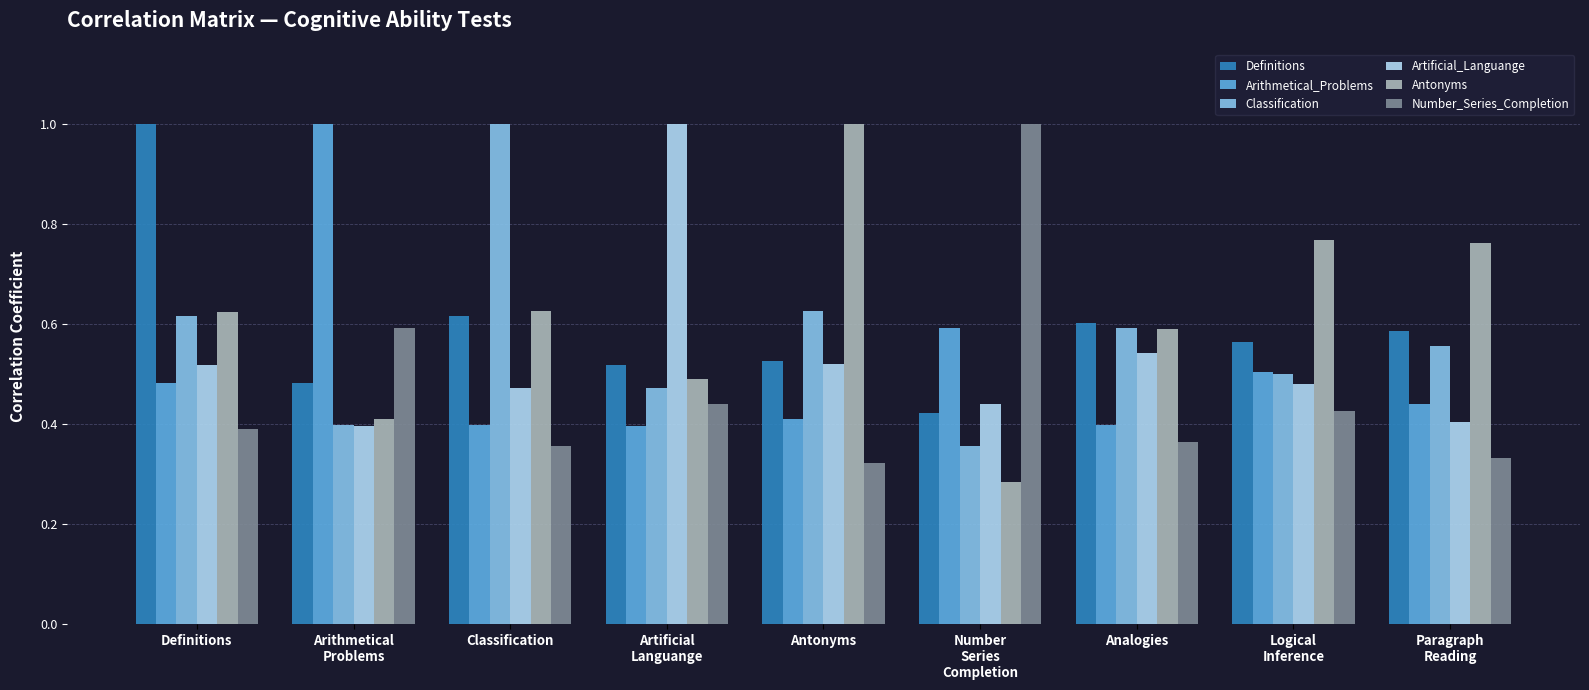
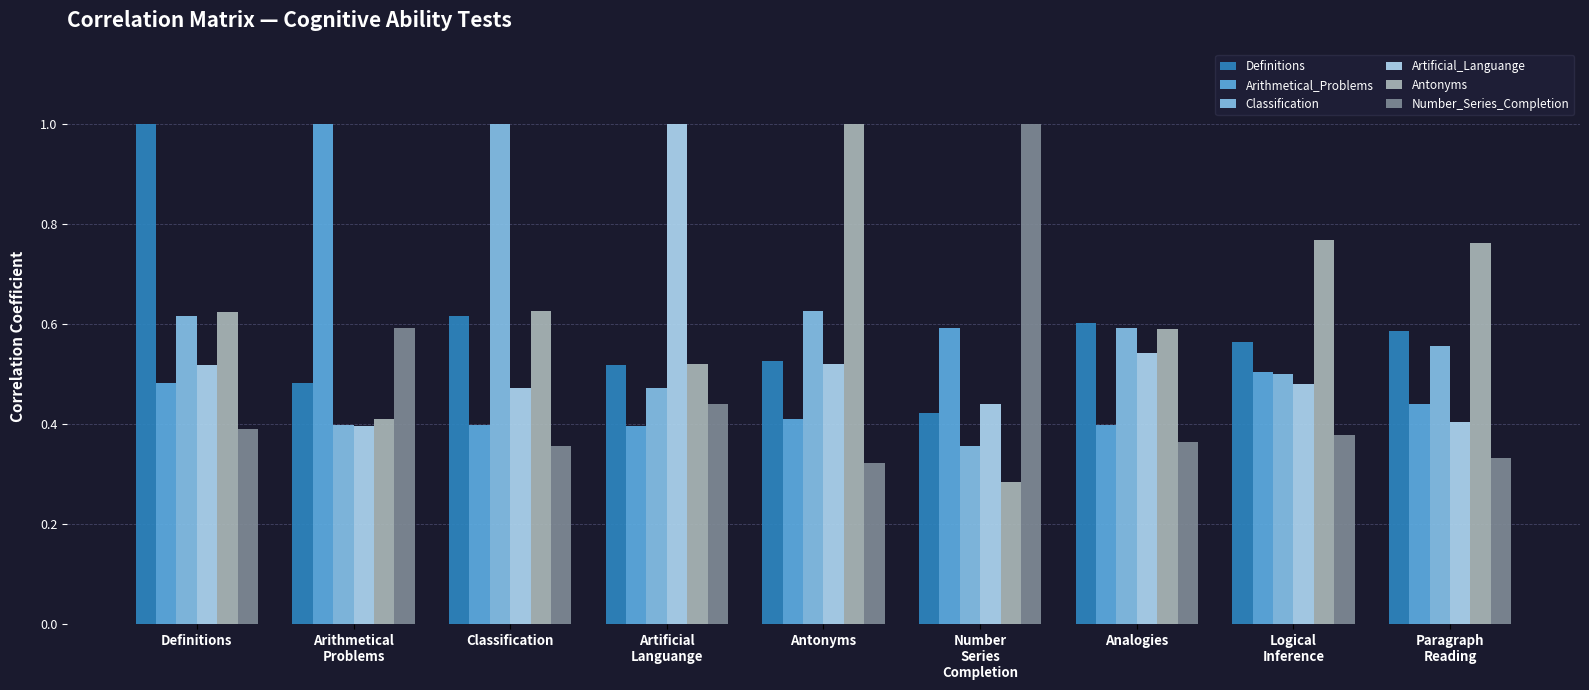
Antonyms, Artificial Languange: 0.49 -> 0.52
Number_Series_Completion, Logical Inference: 0.43 -> 0.38
